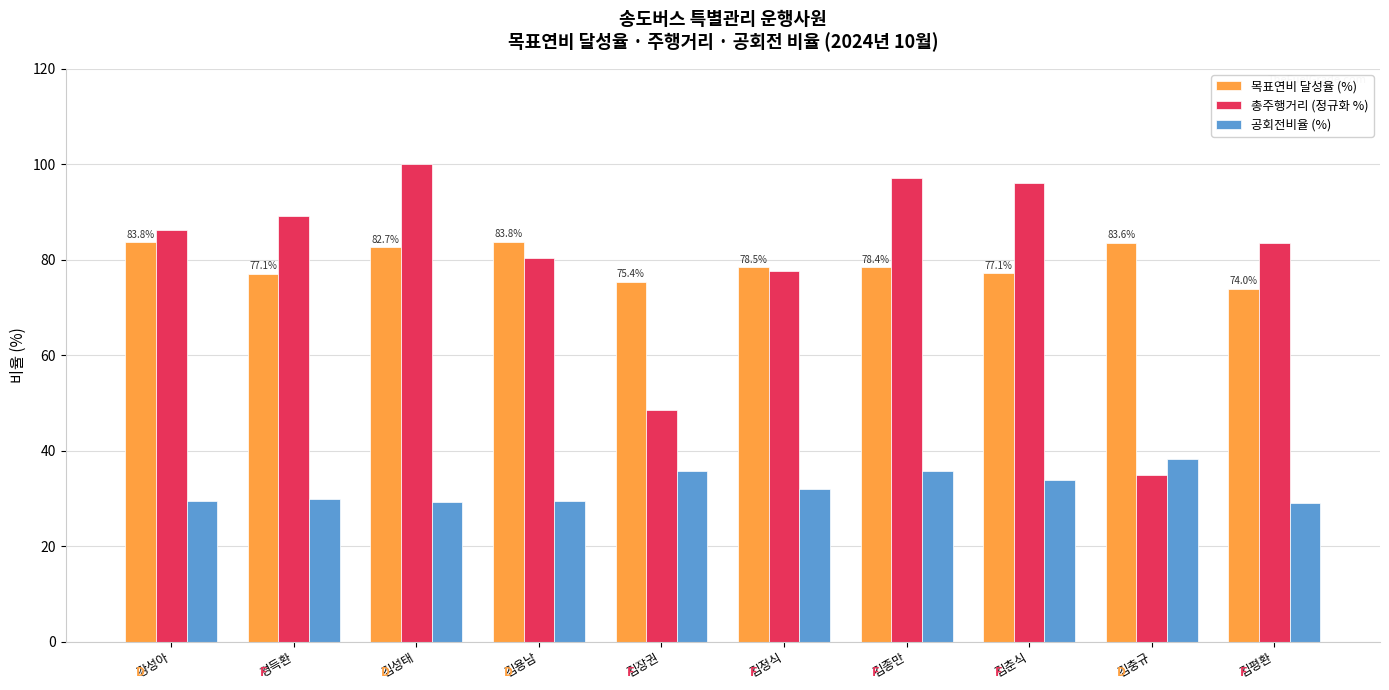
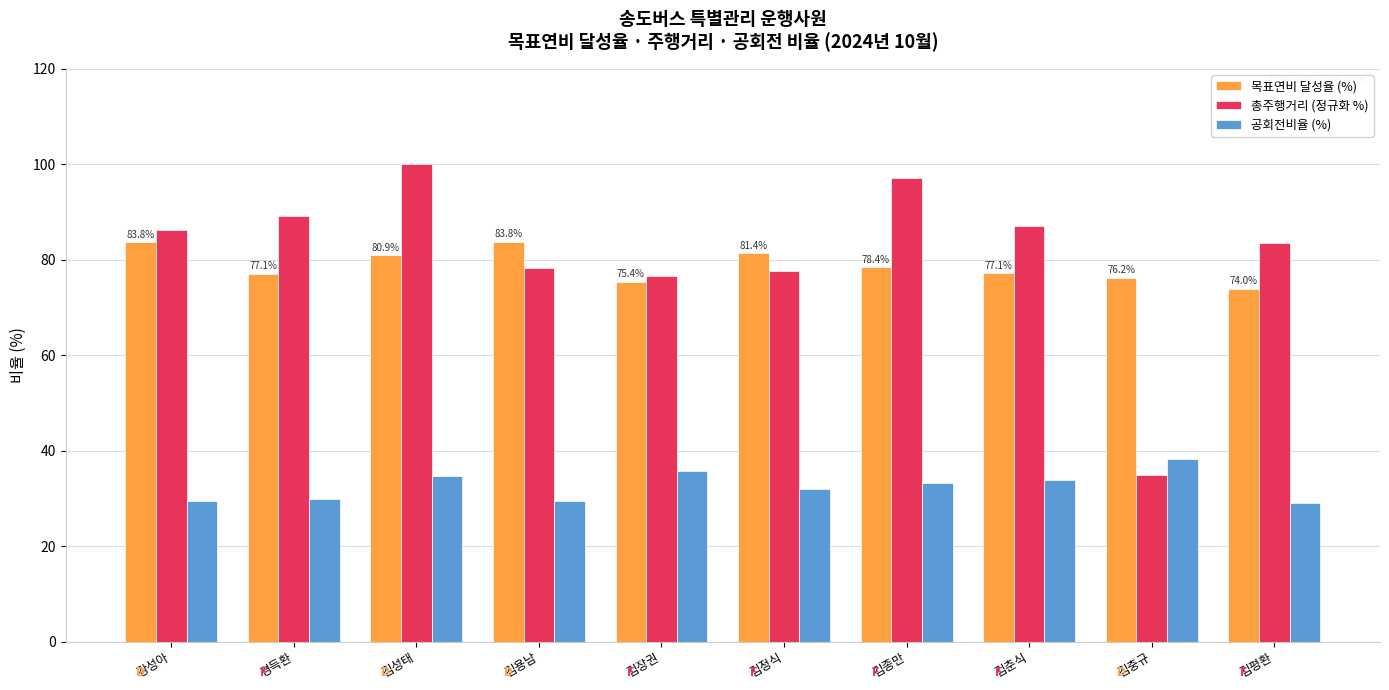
목표연비 달성율 (%), 김성태: 82.7% -> 80.9%
공회전비율 (%), 김성태: 29 -> 35
총주행거리 (정규화 %), 김용남: 80 -> 78
총주행거리 (정규화 %), 김장권: 49 -> 77
목표연비 달성율 (%), 김정식: 78.5% -> 81.4%
공회전비율 (%), 김종만: 36 -> 33
총주행거리 (정규화 %), 김춘식: 96 -> 87
목표연비 달성율 (%), 김충규: 83.6% -> 76.2%
